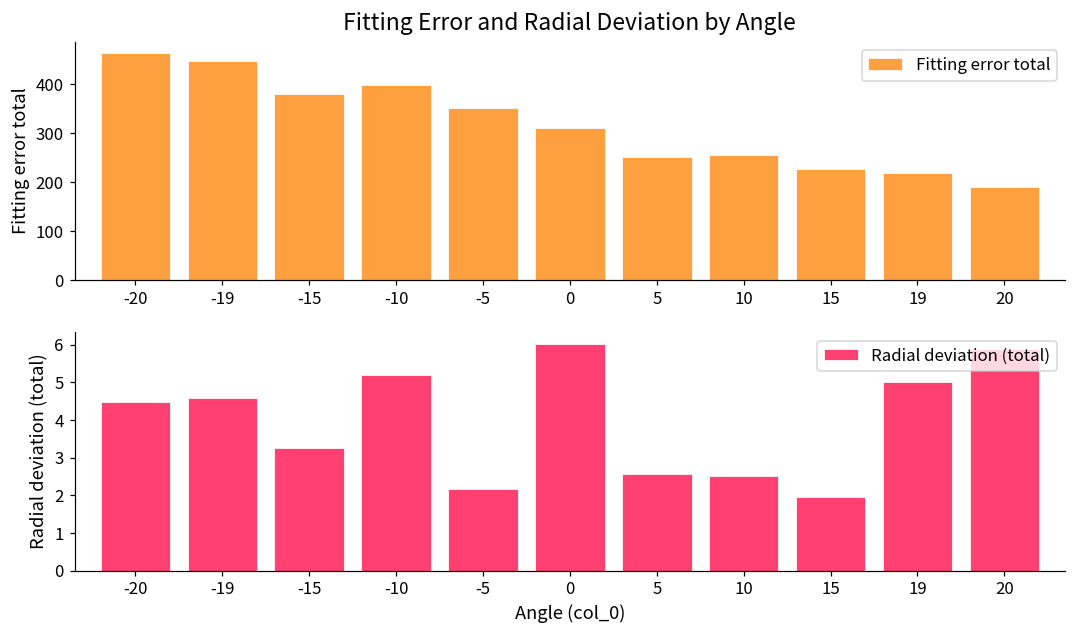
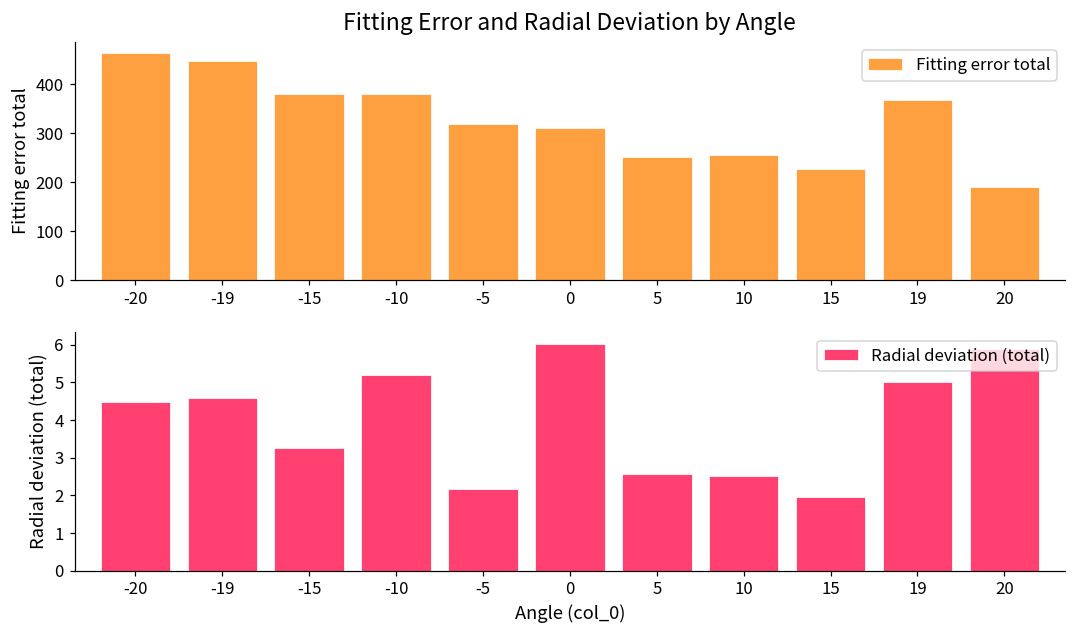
Fitting Error and Radial Deviation by Angle, -10: 400 -> 380
Fitting Error and Radial Deviation by Angle, -5: 350 -> 320
Fitting Error and Radial Deviation by Angle, 19: 220 -> 370
